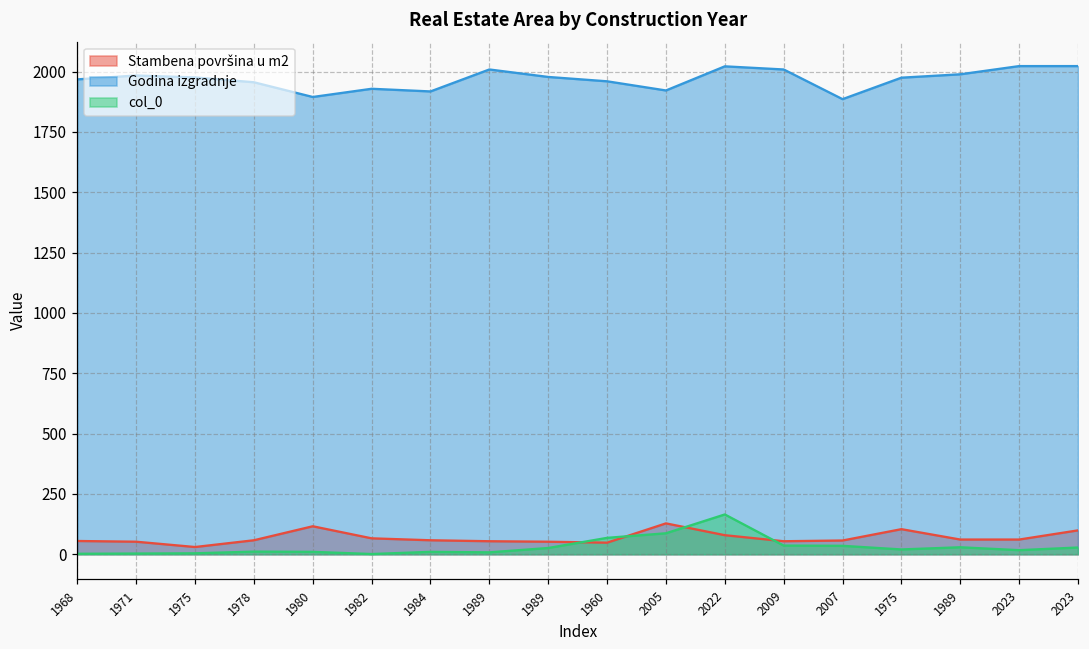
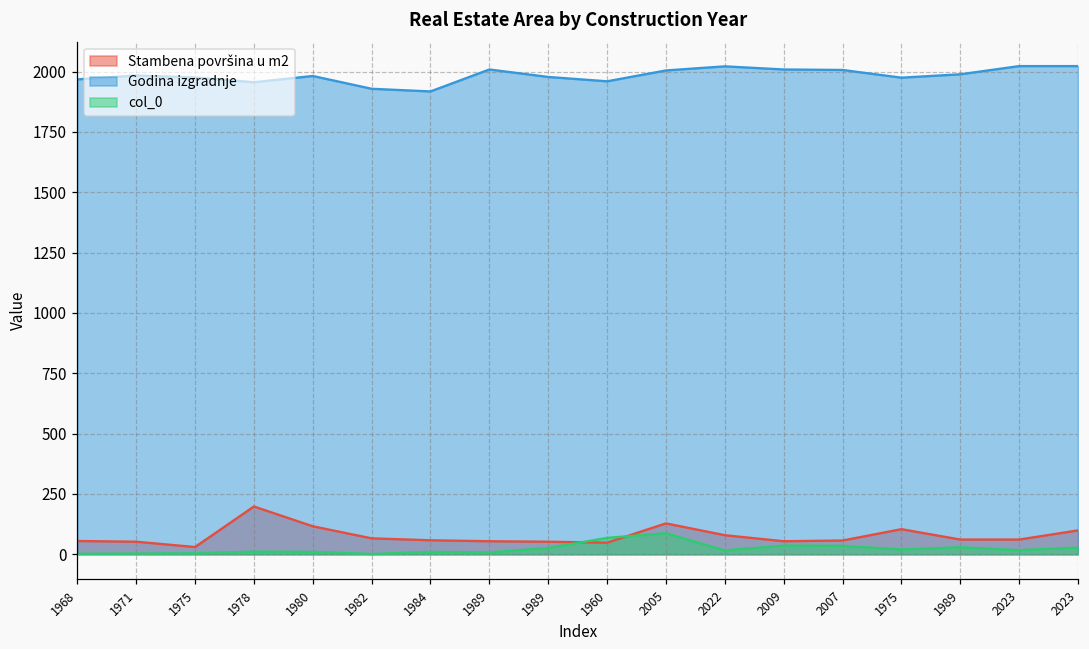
Stambena površina u m2, 1978: 60 -> 200
Godina izgradnje, 1980: 1900 -> 1980
Godina izgradnje, 2005: 1920 -> 2010
col_0, 2022: 170 -> 20
Godina izgradnje, 2007: 1890 -> 2010
